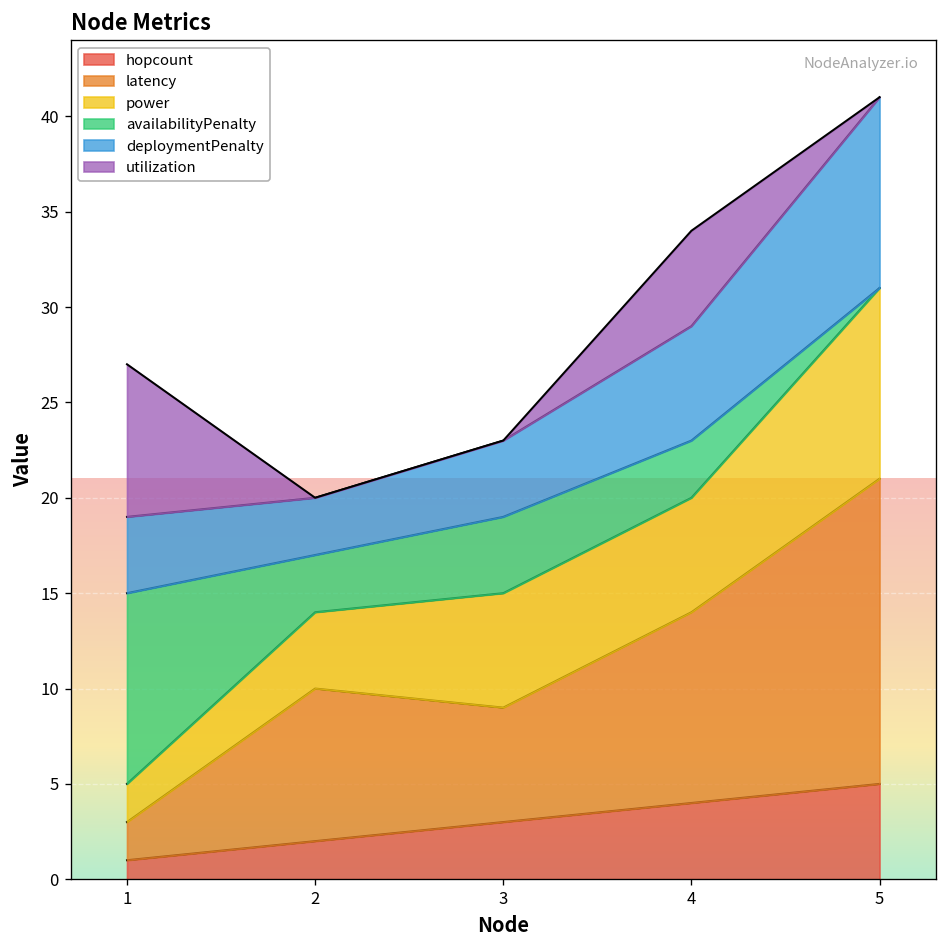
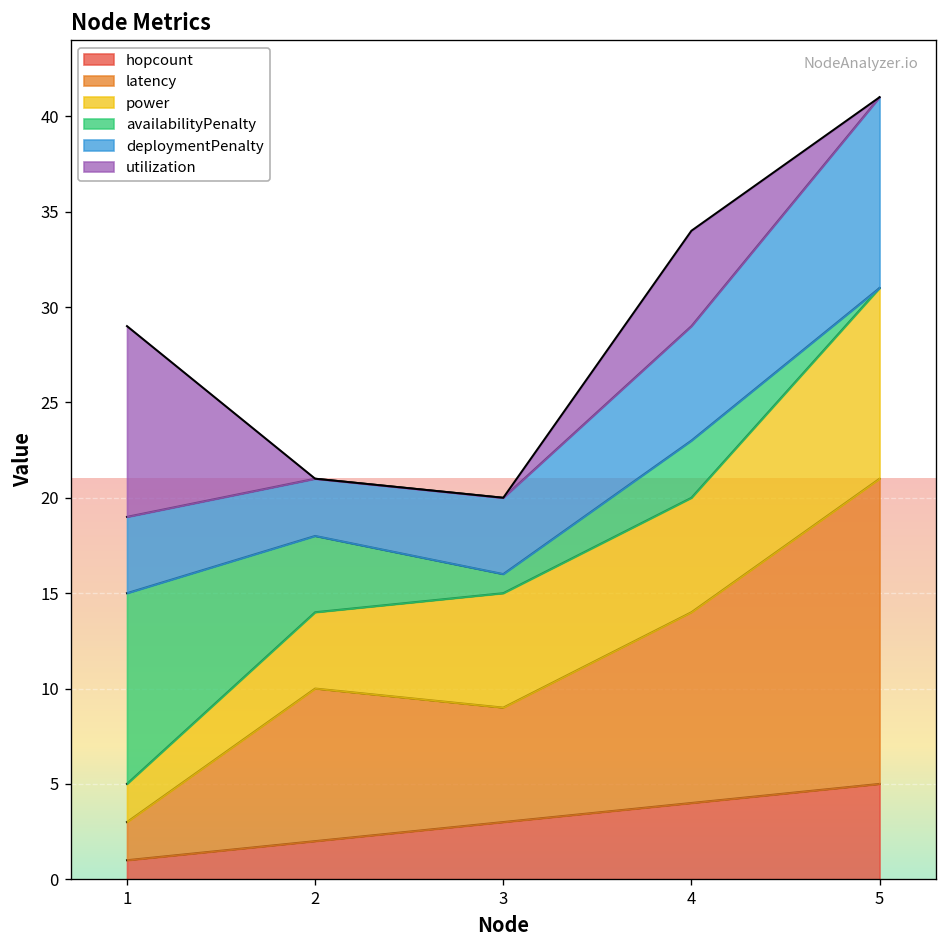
utilization, 1: 8 -> 10
availabilityPenalty, 2: 3 -> 4
availabilityPenalty, 3: 4 -> 1
